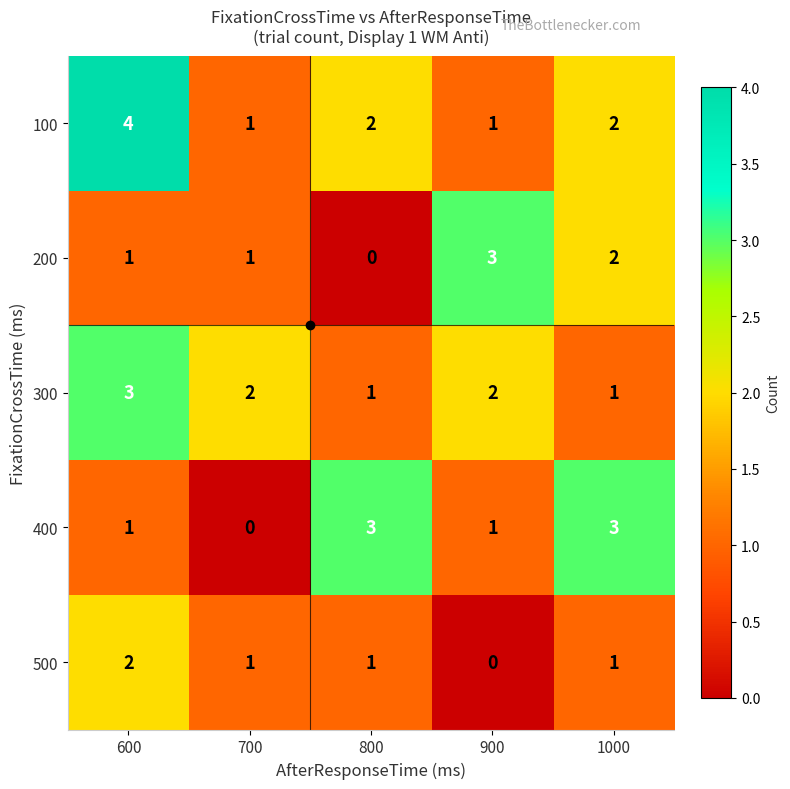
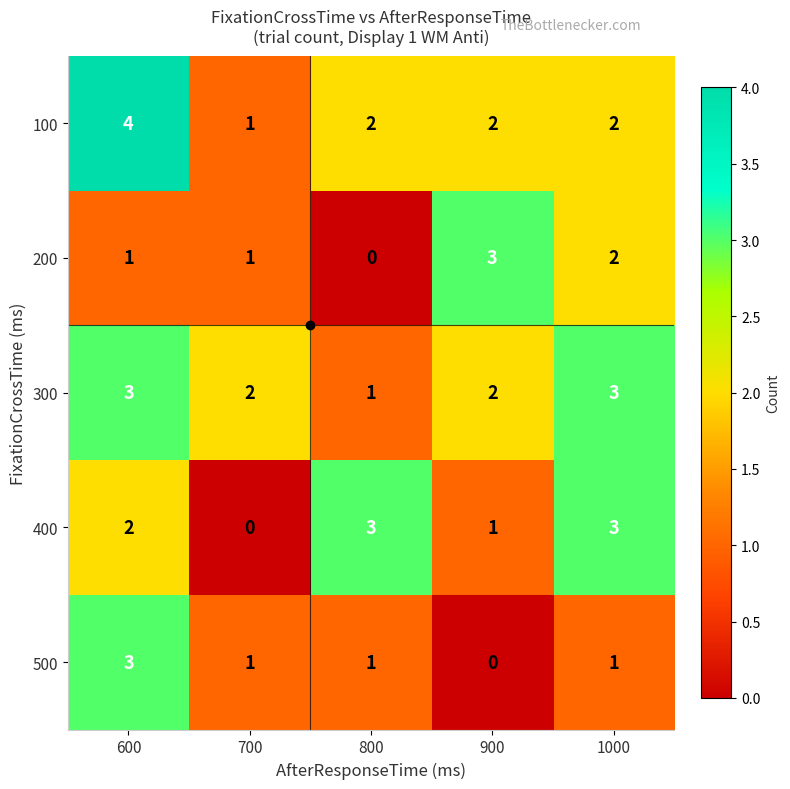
100, 900: 1 -> 2
300, 1000: 1 -> 3
400, 600: 1 -> 2
500, 600: 2 -> 3
